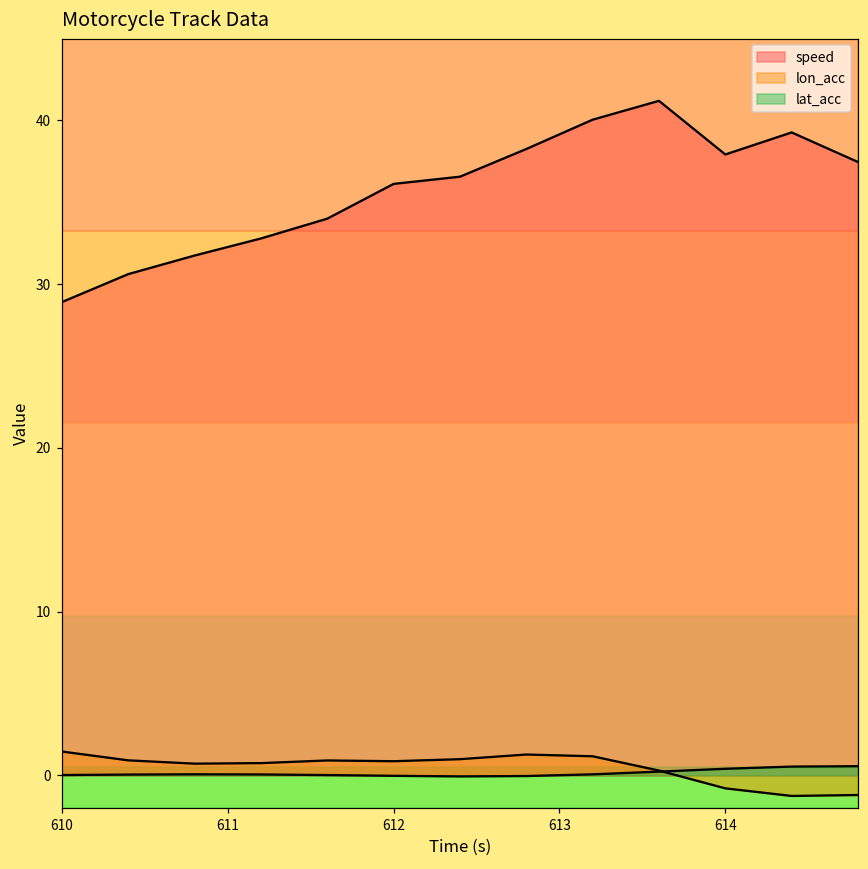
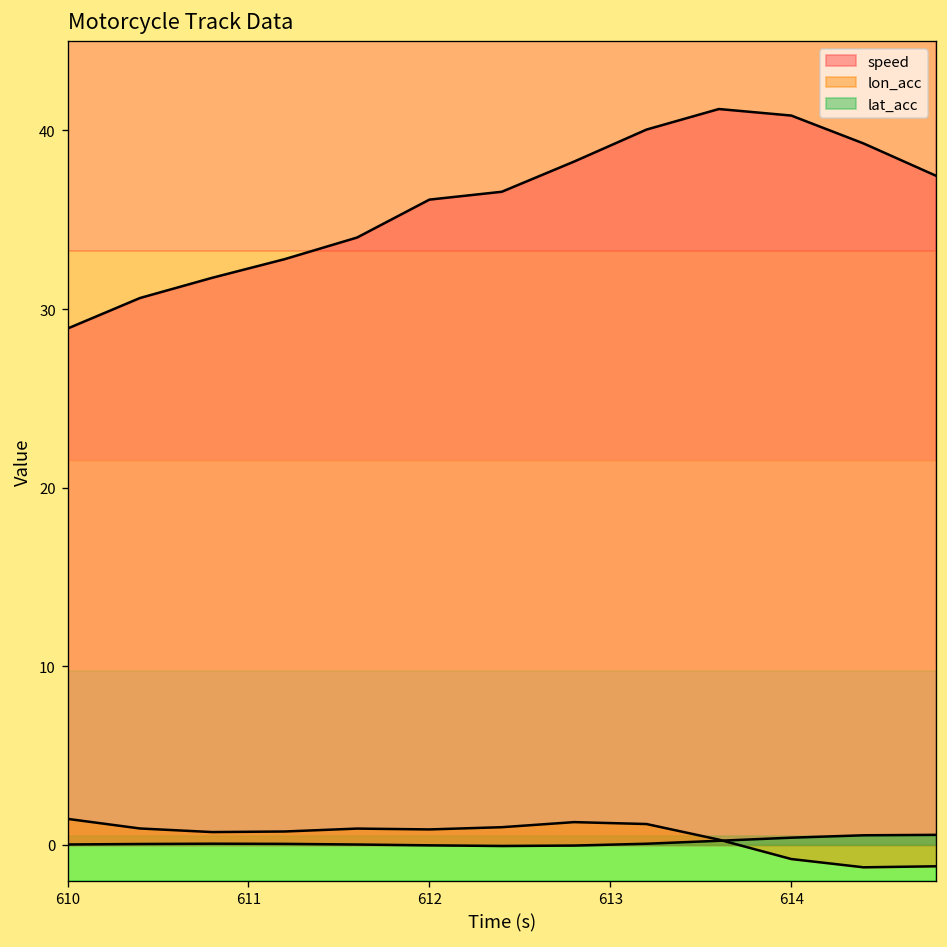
speed, 614: 37.9 -> 40.8
